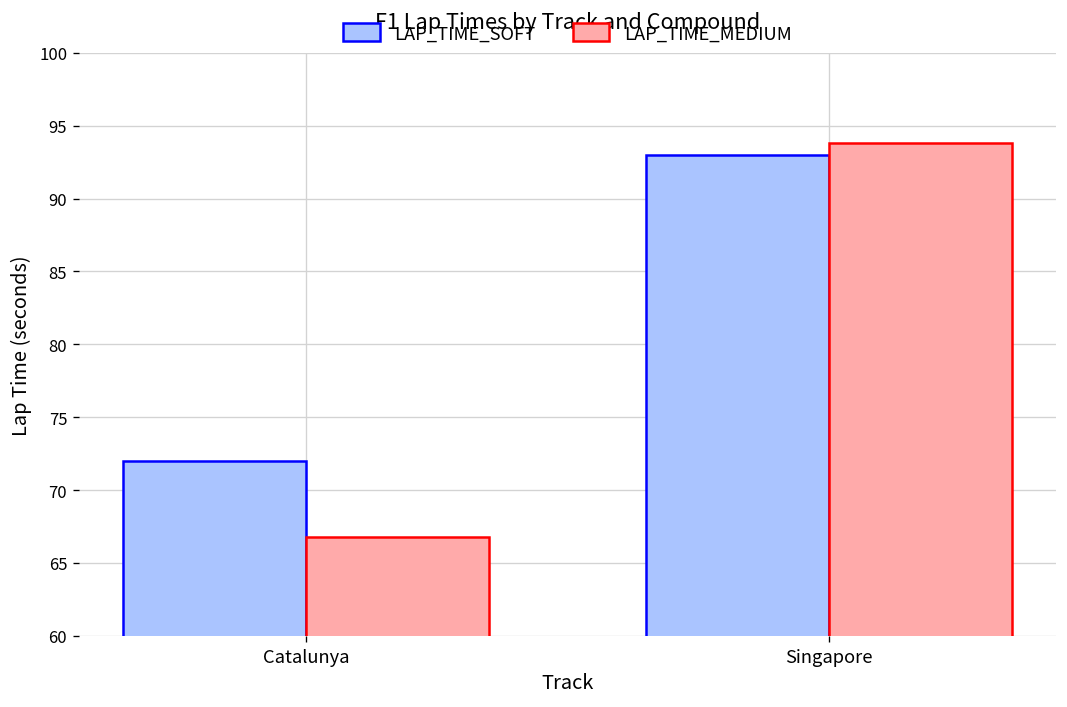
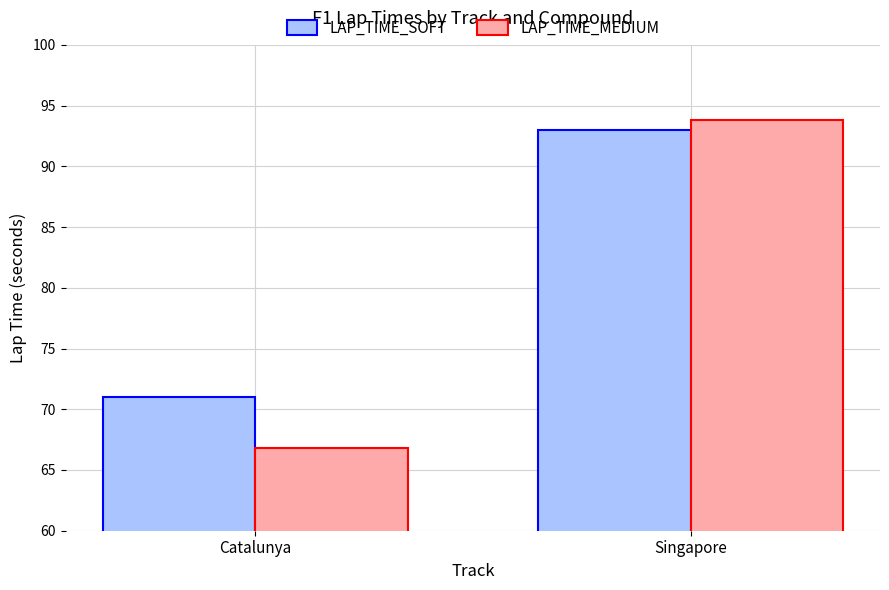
LAP_TIME_SOFT, Catalunya: 72 -> 71
